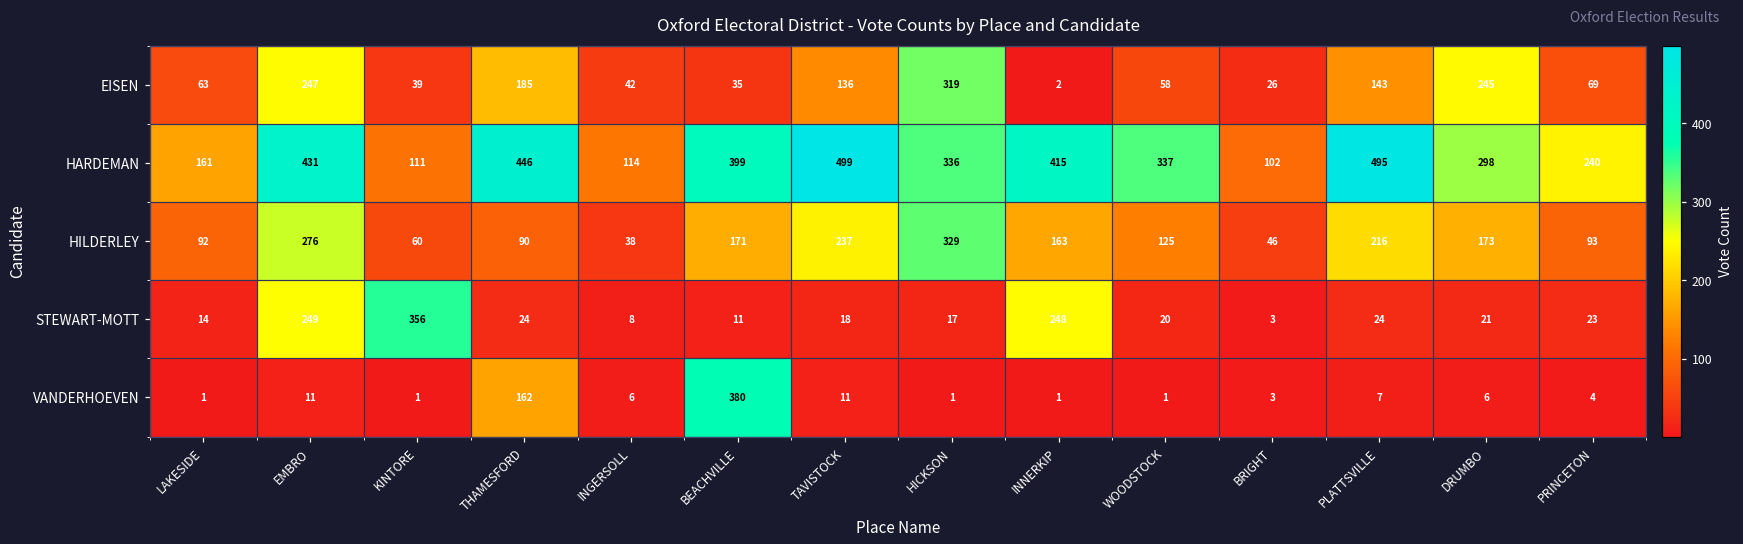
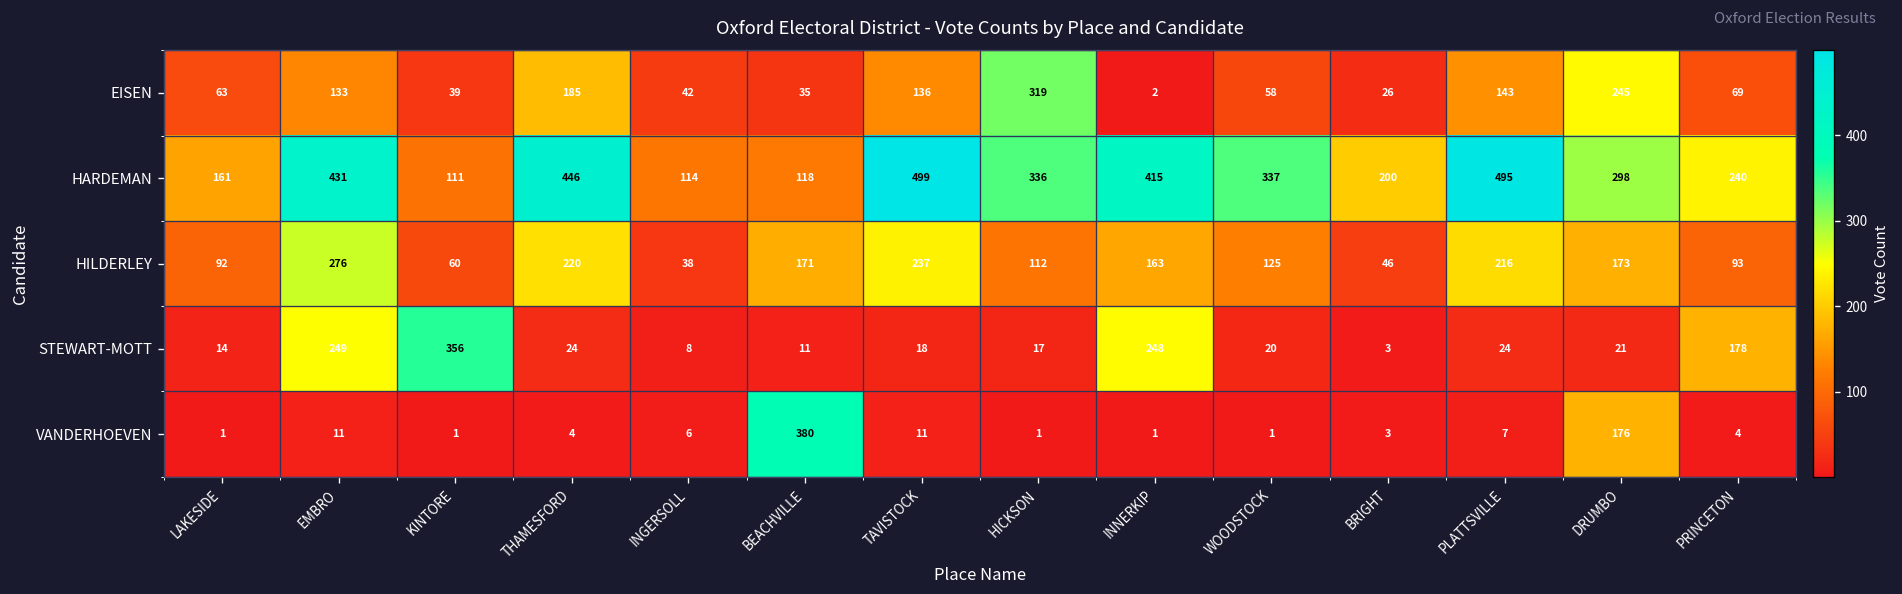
EISEN, EMBRO: 247 -> 133
HARDEMAN, BEACHVILLE: 399 -> 118
HARDEMAN, BRIGHT: 102 -> 200
HILDERLEY, THAMESFORD: 90 -> 220
HILDERLEY, HICKSON: 329 -> 112
STEWART-MOTT, PRINCETON: 23 -> 178
VANDERHOEVEN, THAMESFORD: 162 -> 4
VANDERHOEVEN, DRUMBO: 6 -> 176
